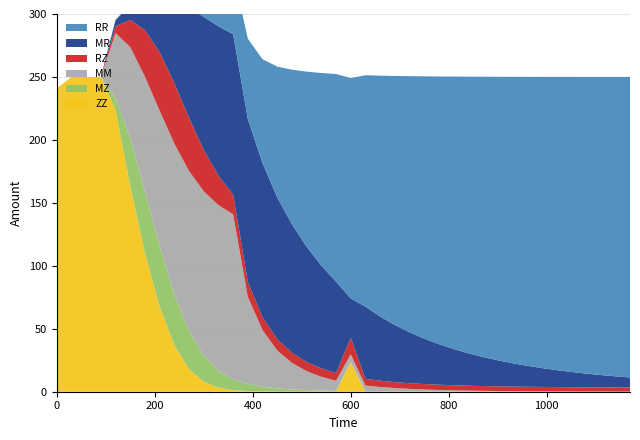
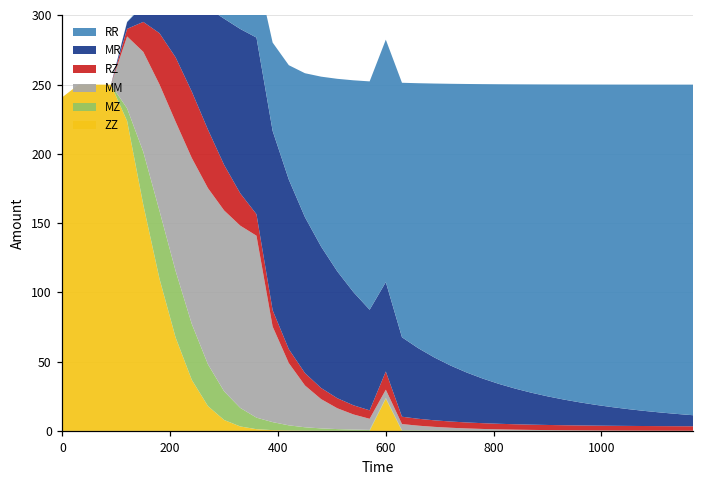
MR, 600: 31 -> 65
